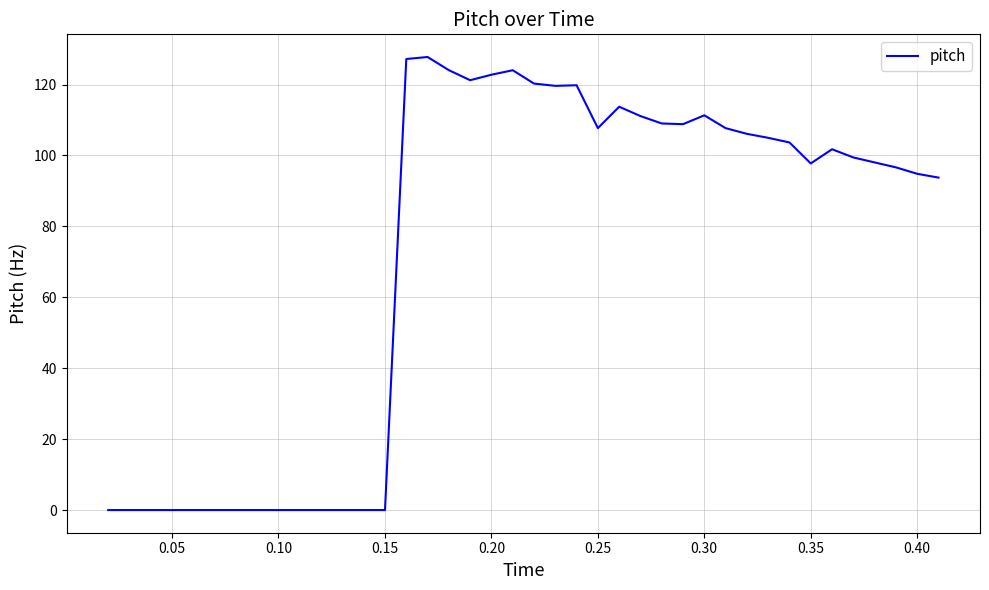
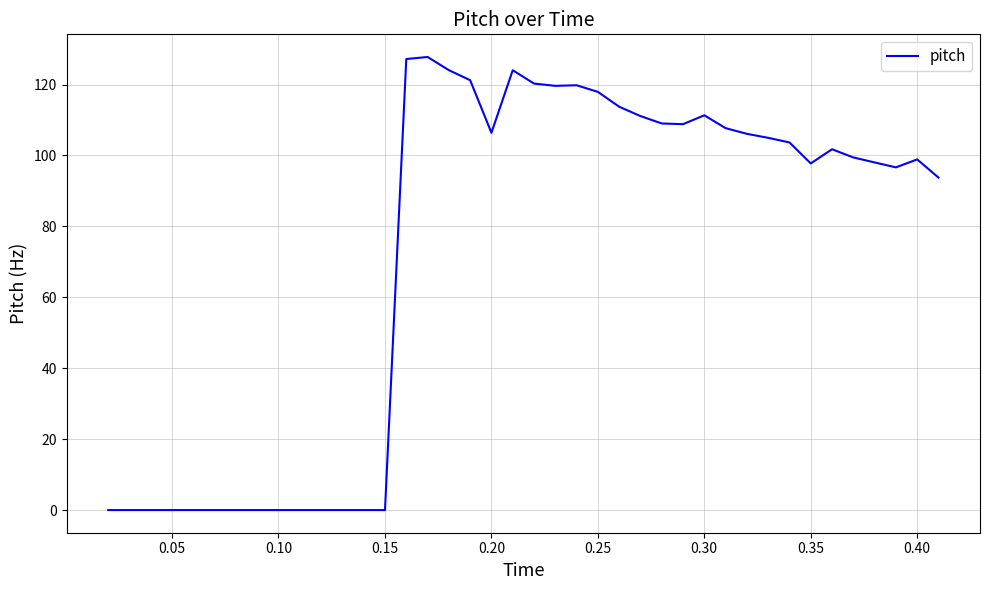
0.20: 123 -> 106
0.25: 108 -> 118
0.40: 95 -> 99
